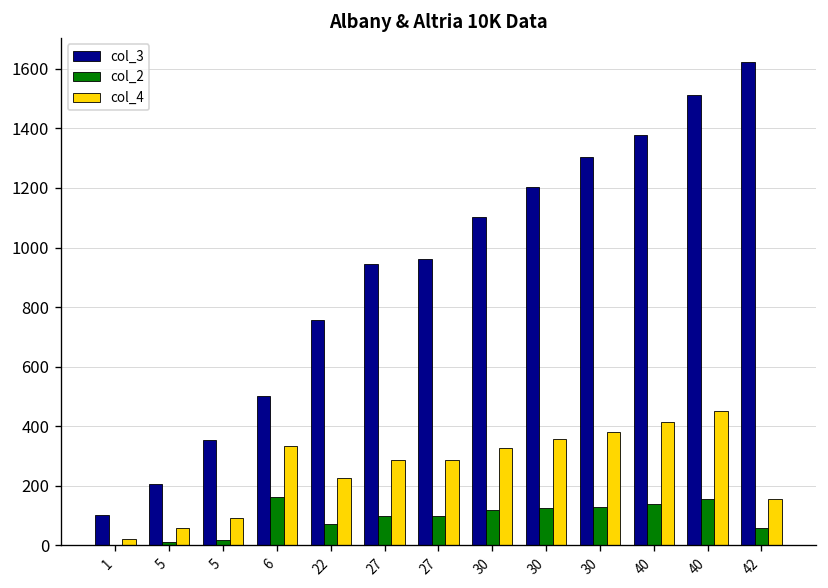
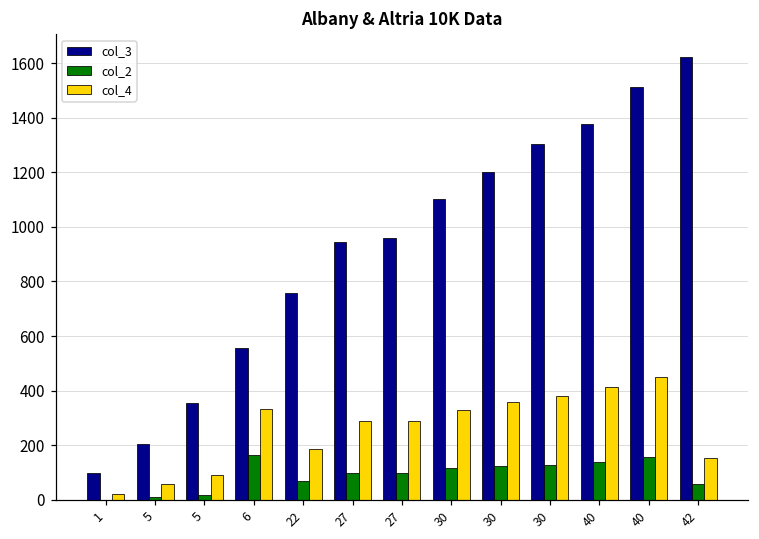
col_3, 6: 500 -> 560
col_4, 22: 230 -> 190
